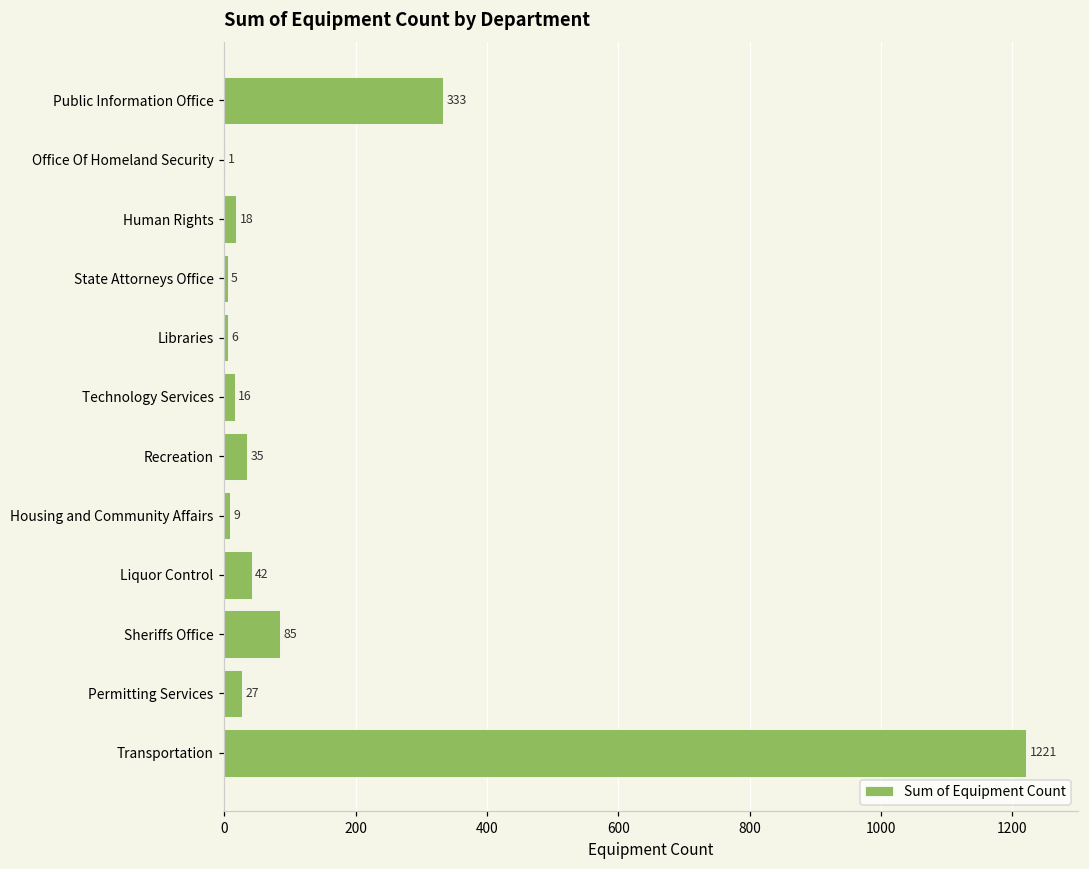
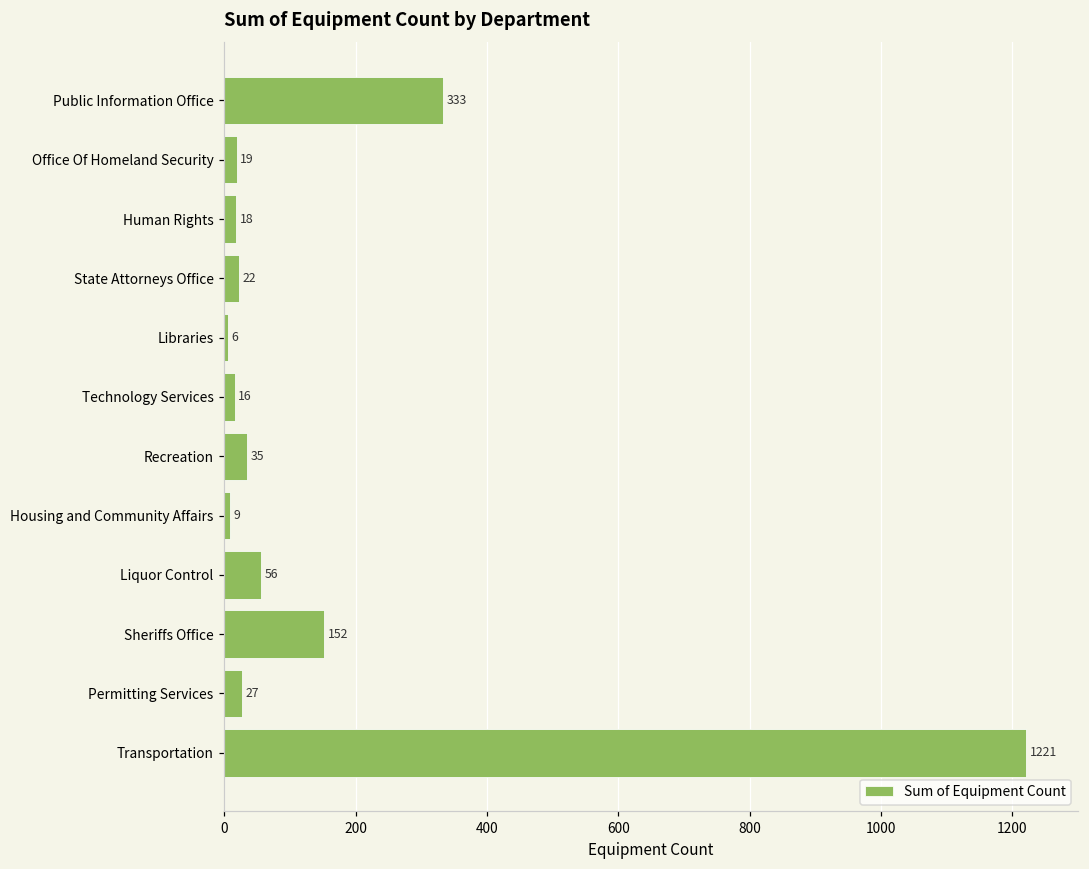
Office Of Homeland Security: 1 -> 19
State Attorneys Office: 5 -> 22
Liquor Control: 42 -> 56
Sheriffs Office: 85 -> 152
